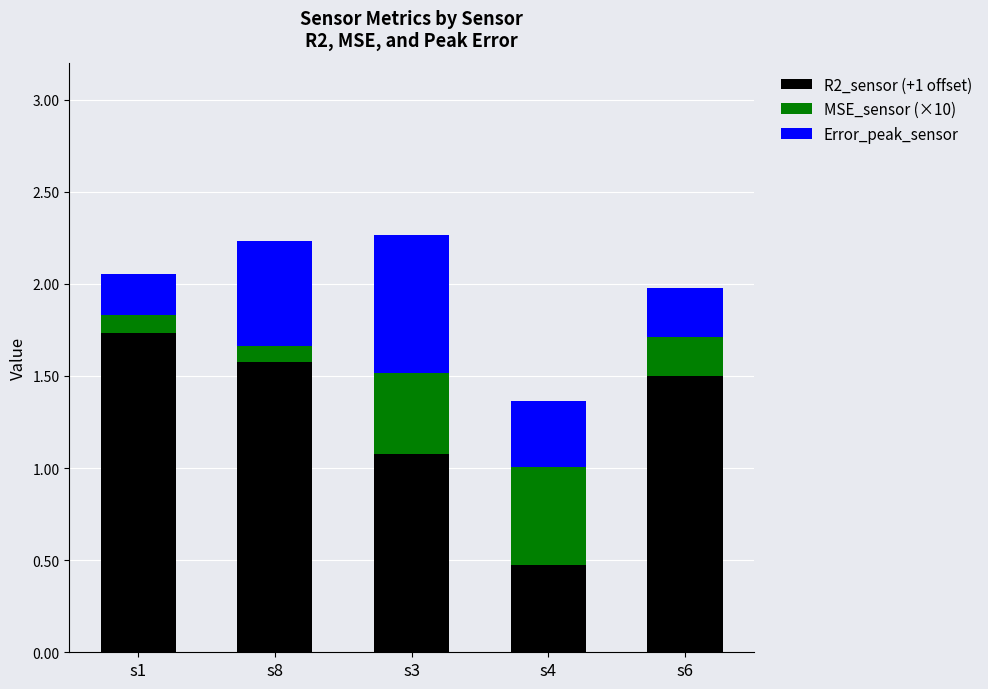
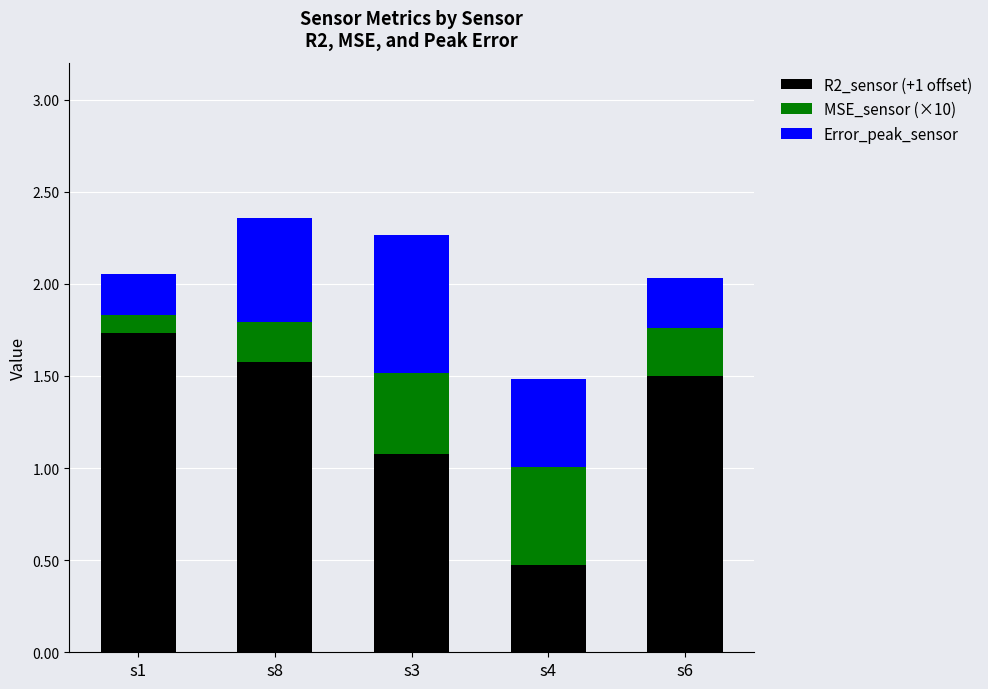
MSE_sensor (×10), s8: 0.08 -> 0.21
Error_peak_sensor, s4: 0.36 -> 0.48
MSE_sensor (×10), s6: 0.21 -> 0.26
